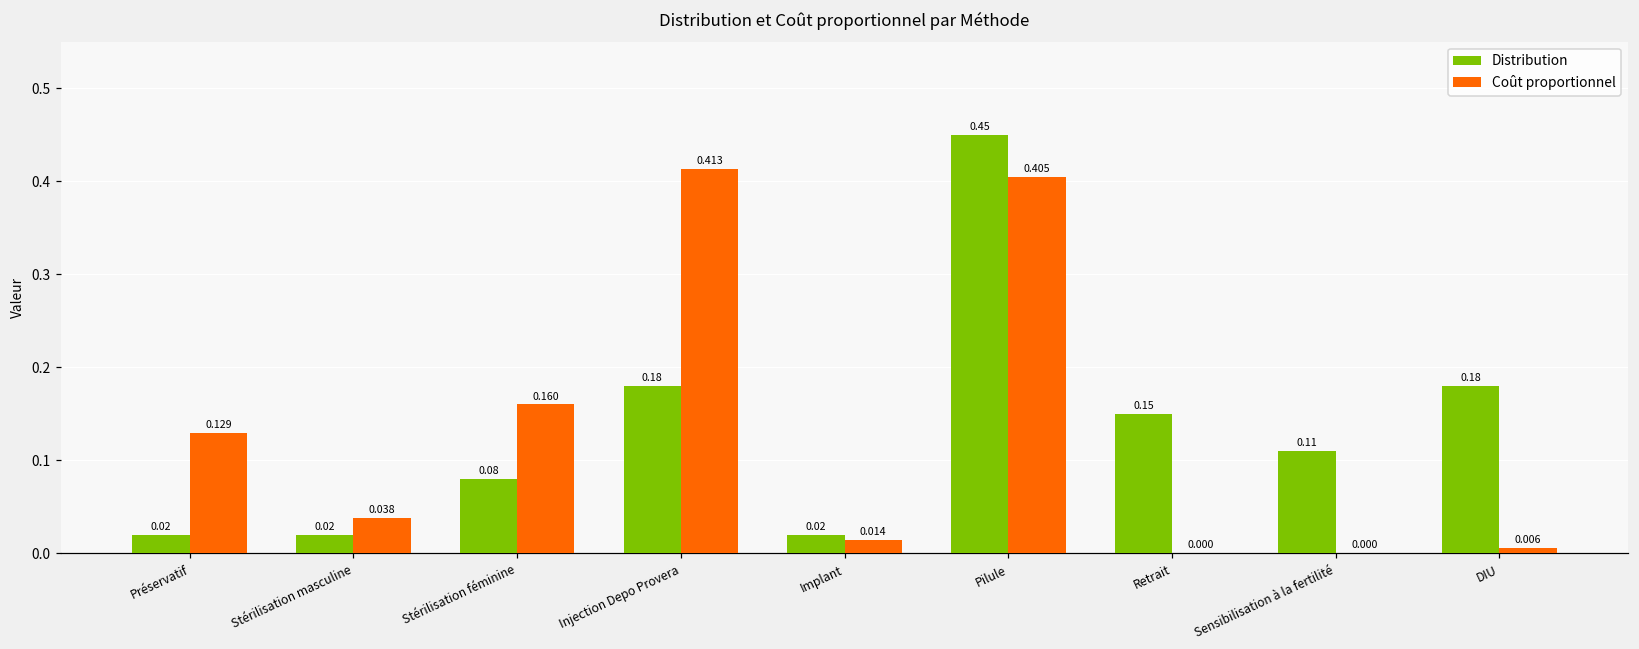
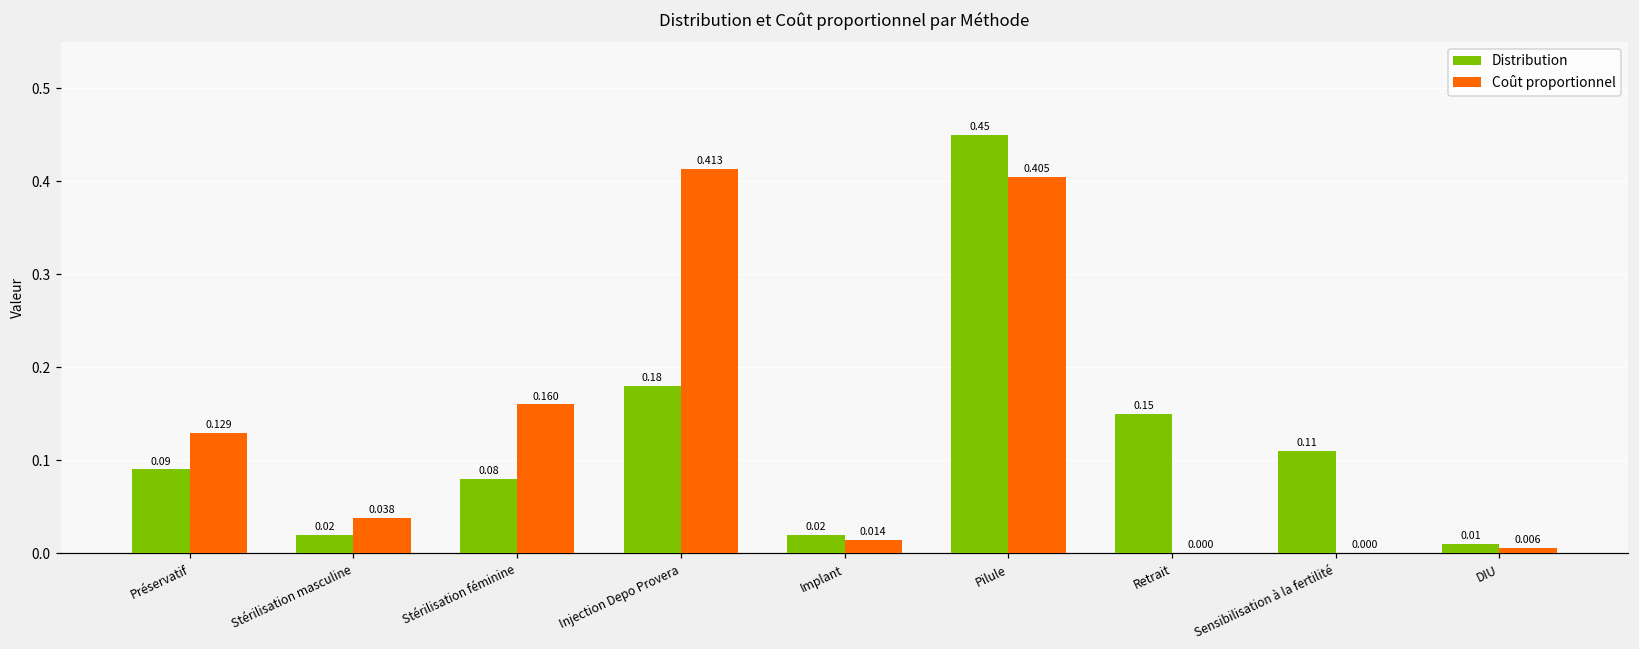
Distribution, Préservatif: 0.02 -> 0.09
Distribution, DIU: 0.18 -> 0.01
